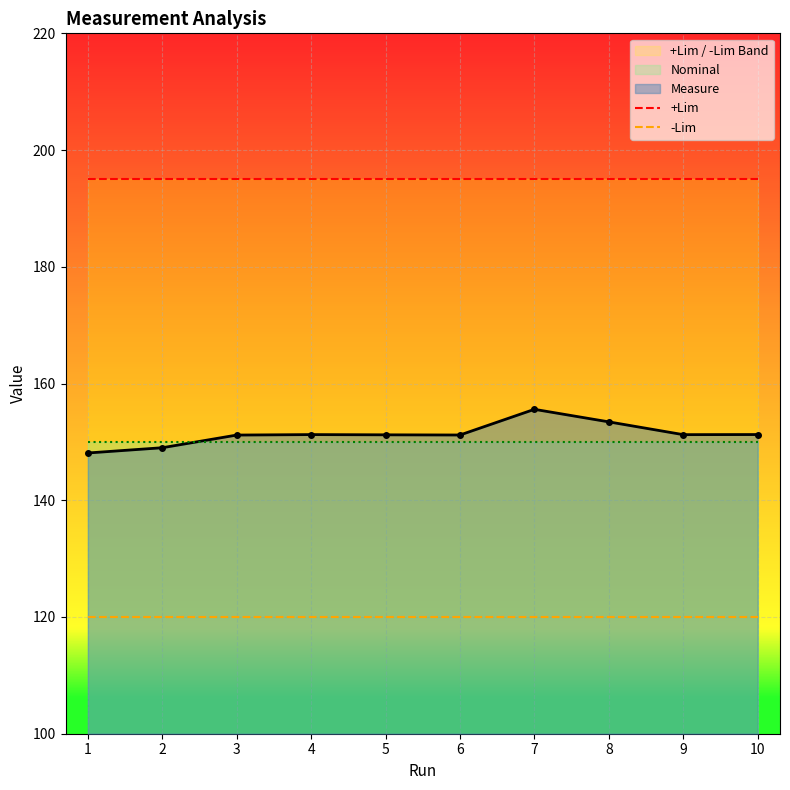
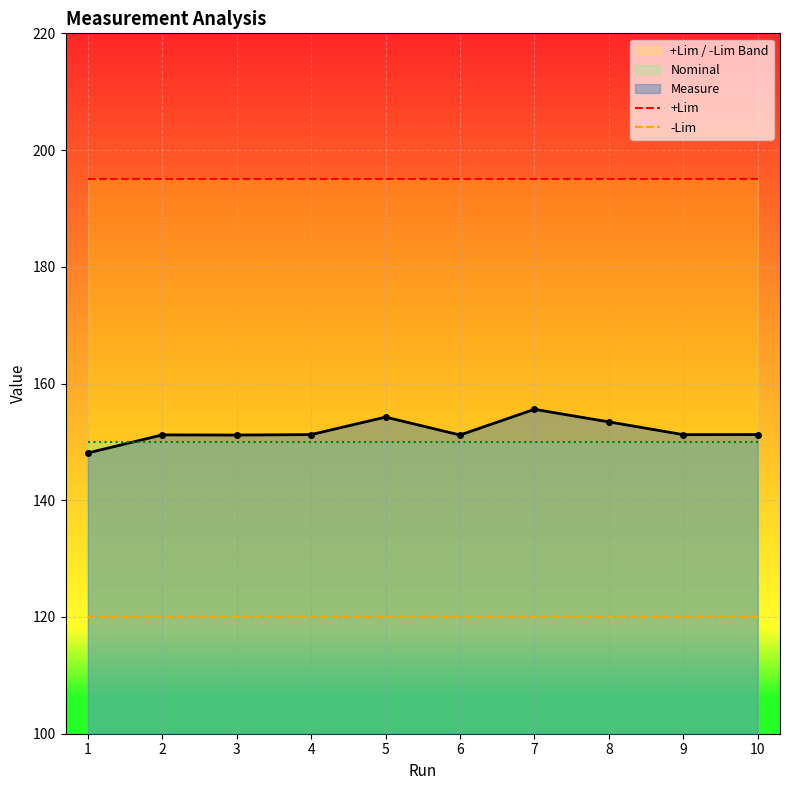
Measure, 2: 149 -> 151
Measure, 5: 151 -> 154
